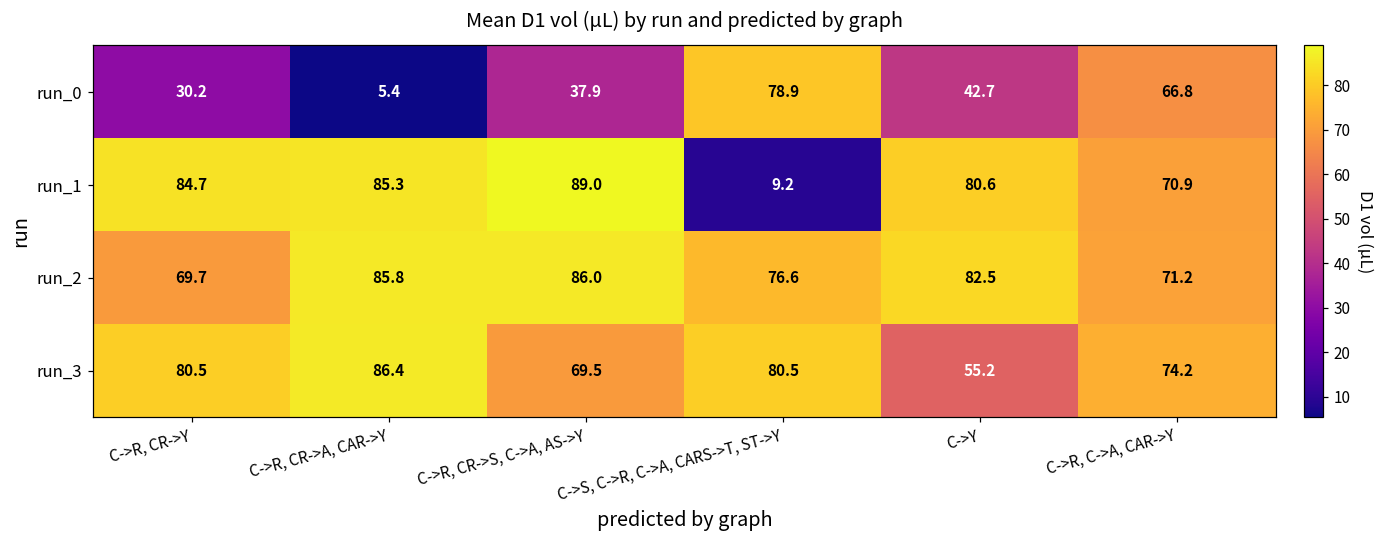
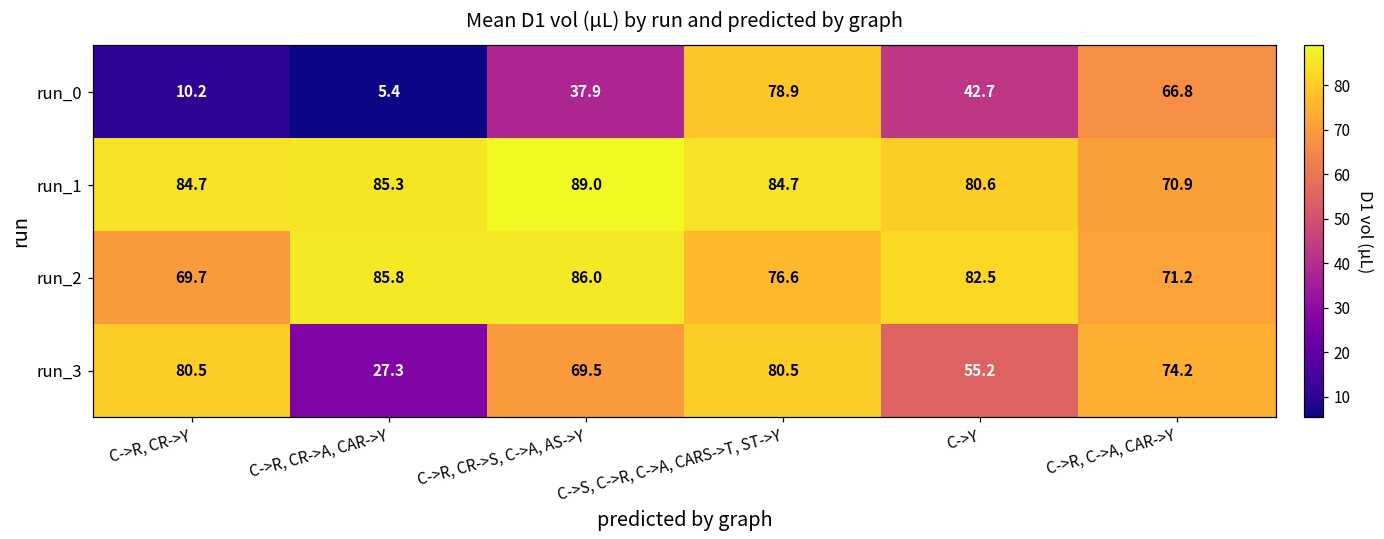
run_0, C->R, CR->Y: 30.2 -> 10.2
run_1, C->S, C->R, C->A, CARS->T, ST->Y: 9.2 -> 84.7
run_3, C->R, CR->A, CAR->Y: 86.4 -> 27.3
